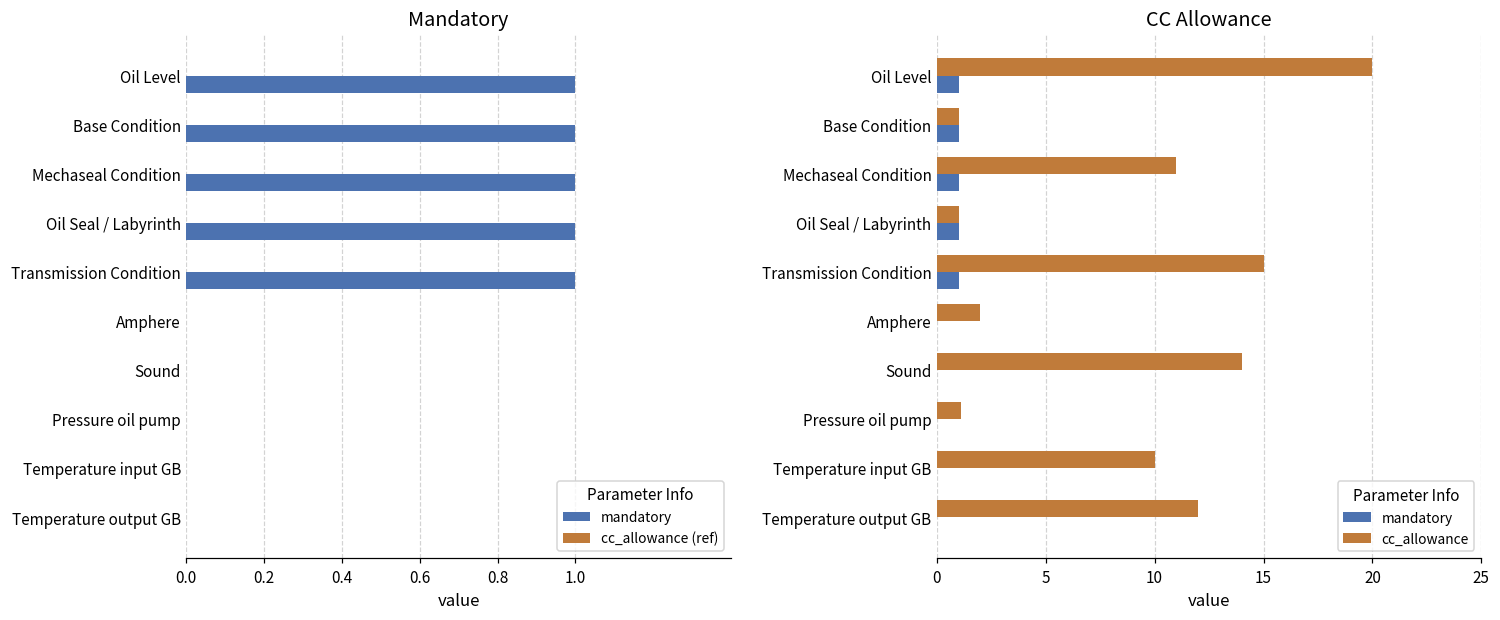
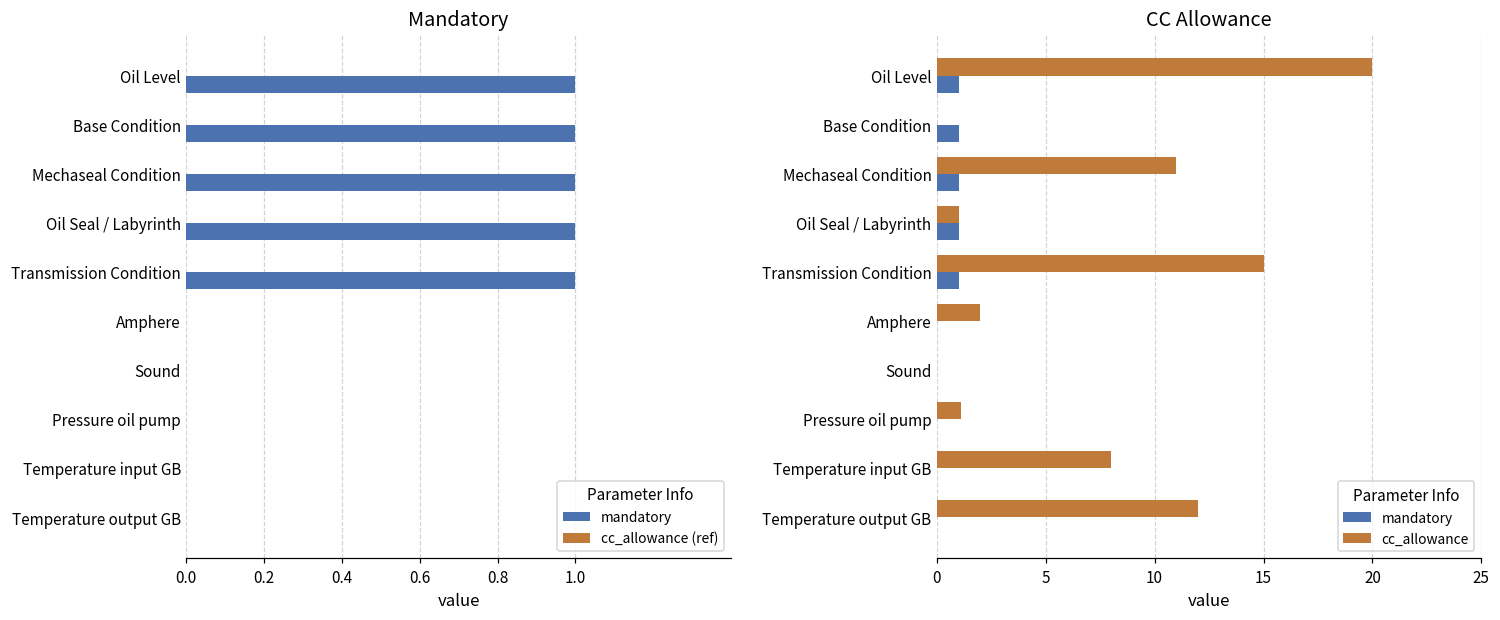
CC Allowance, cc_allowance, Base Condition: 1 -> 0
CC Allowance, cc_allowance, Sound: 14 -> 0
CC Allowance, cc_allowance, Temperature input GB: 10 -> 8
